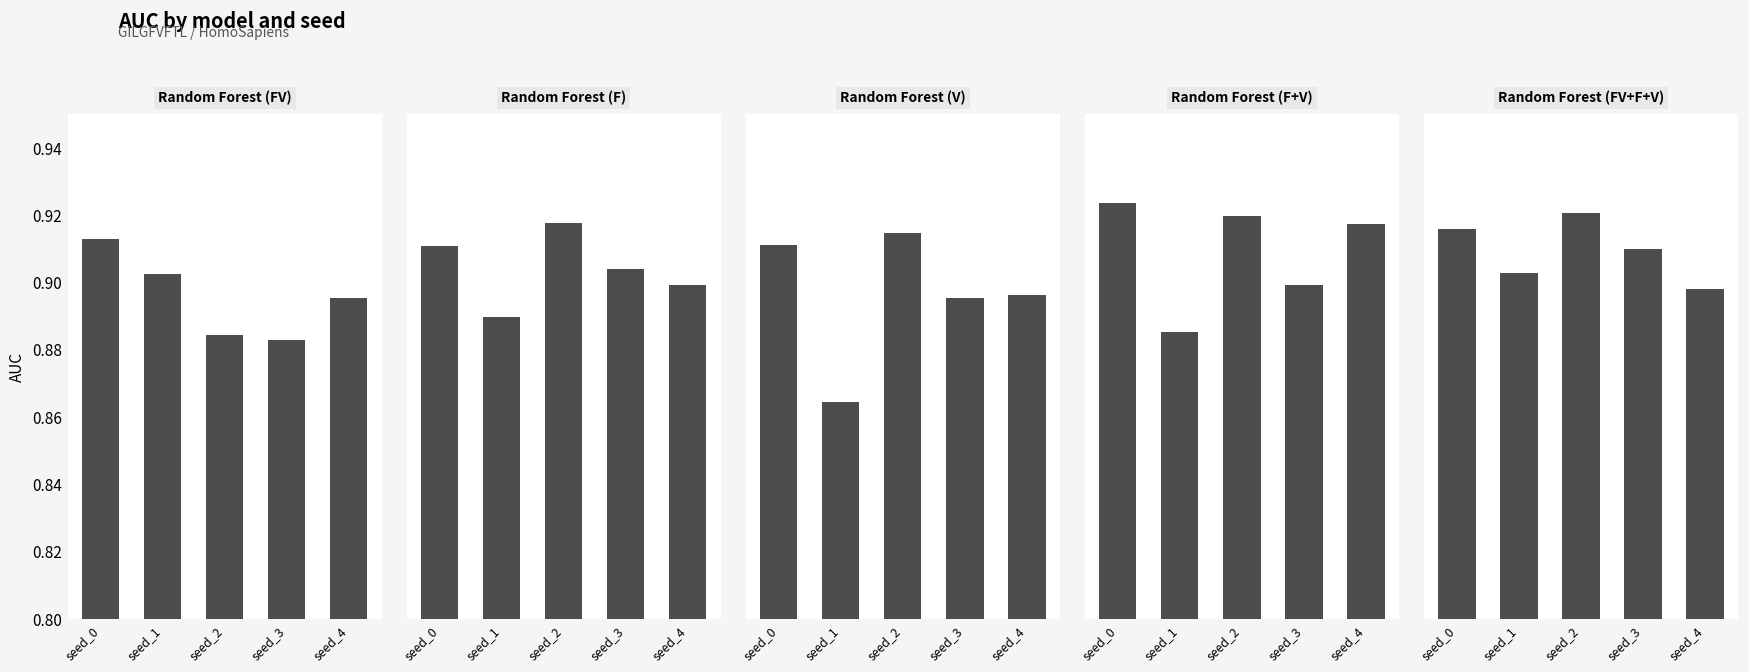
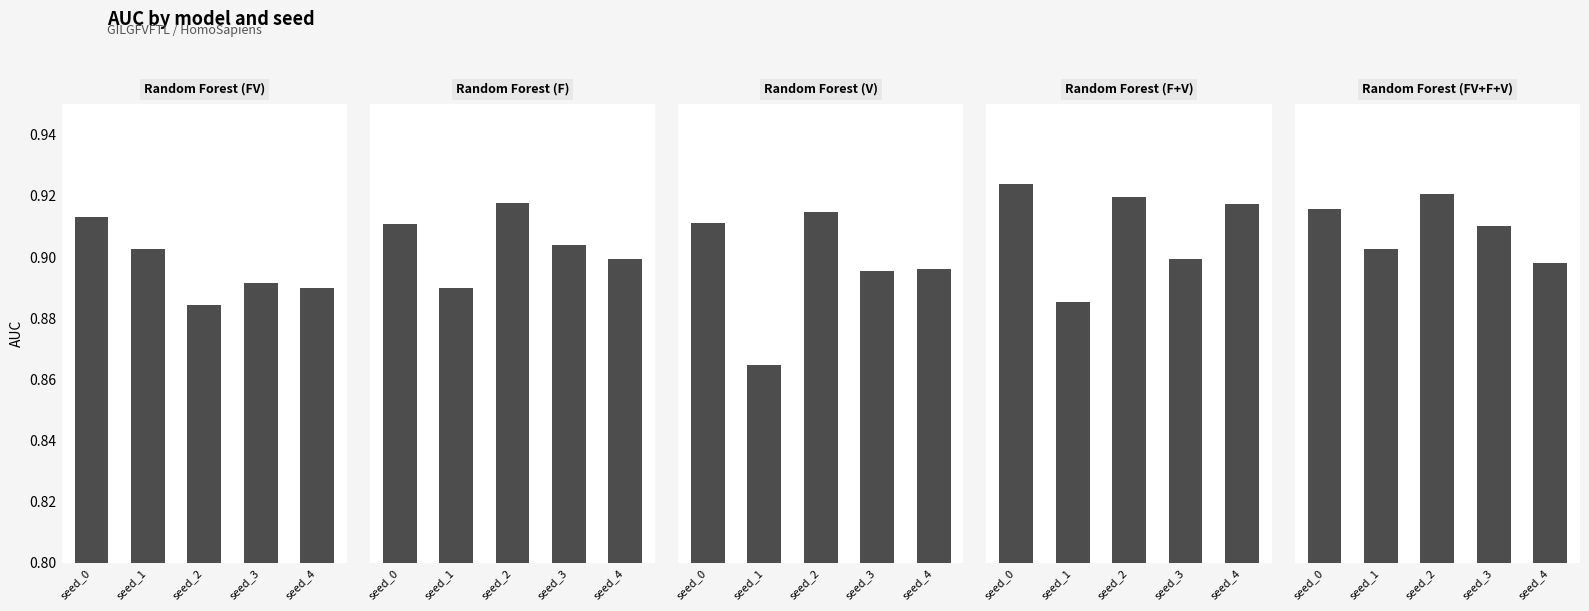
Random Forest (FV), seed_3: 0.883 -> 0.892
Random Forest (FV), seed_4: 0.896 -> 0.890
